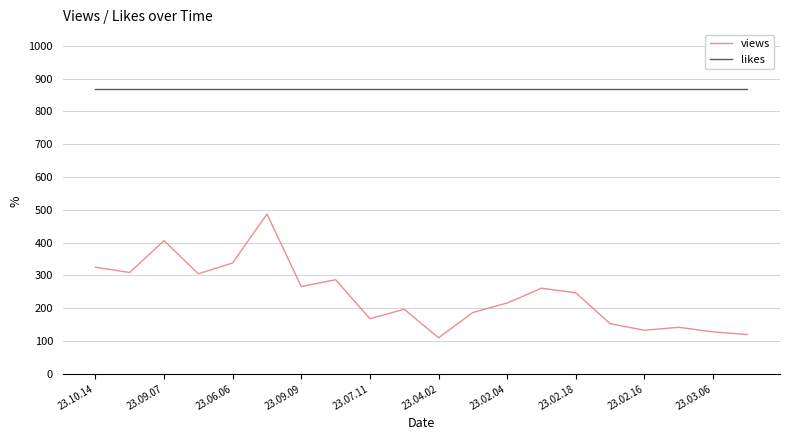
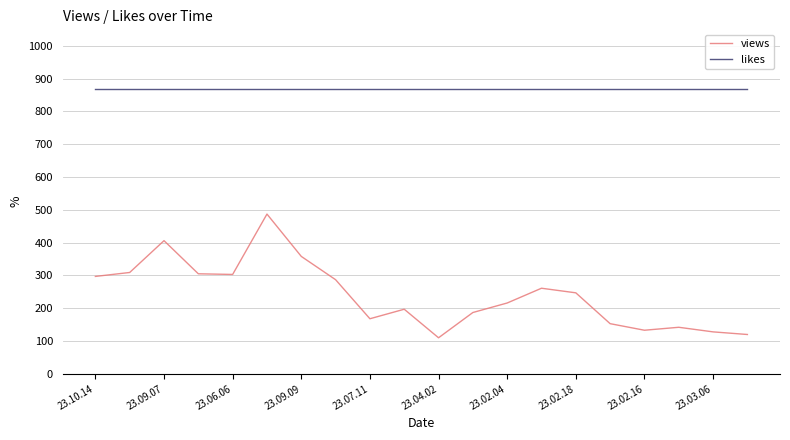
views, 23.10.14: 330 -> 300
views, 23.06.06: 340 -> 300
views, 23.09.09: 270 -> 360
